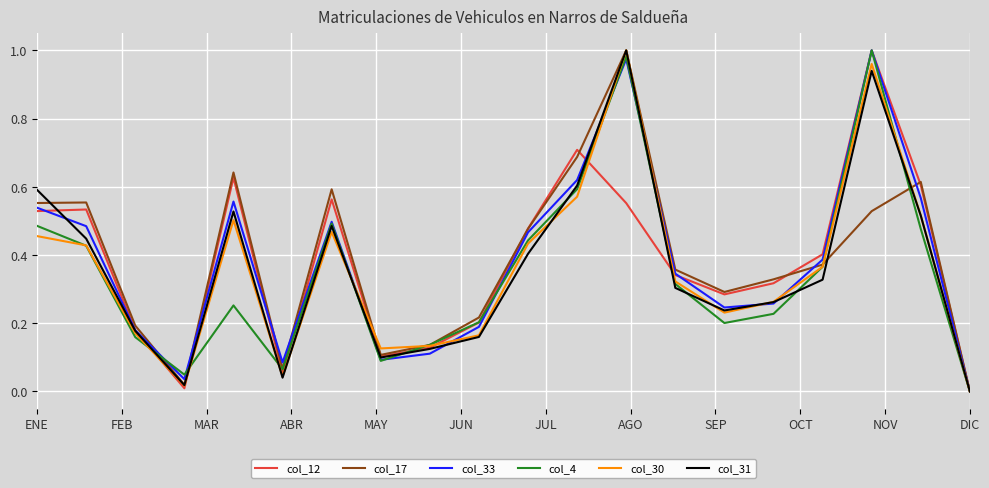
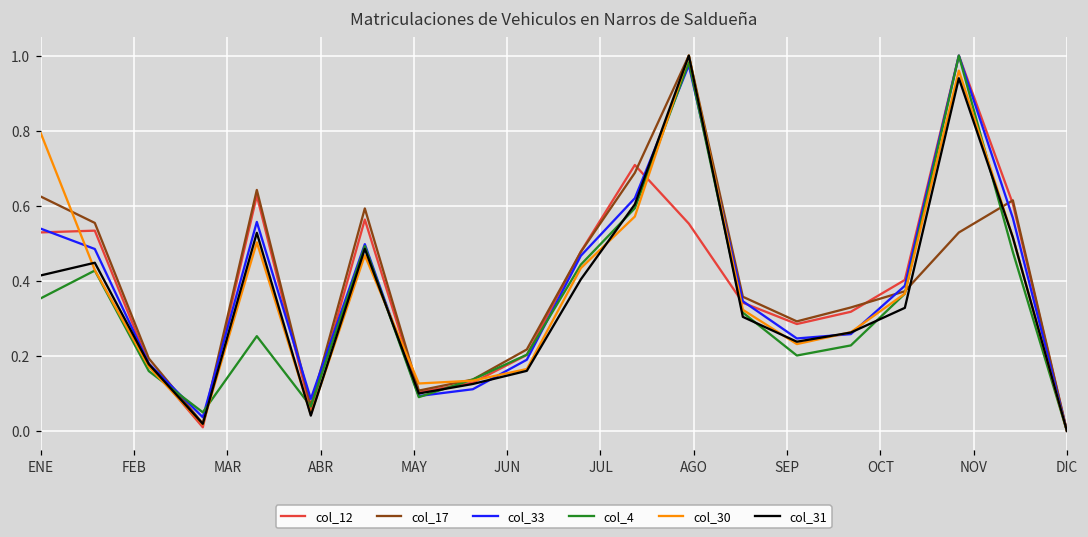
col_17, ENE: 0.55 -> 0.62
col_4, ENE: 0.49 -> 0.35
col_30, ENE: 0.46 -> 0.79
col_31, ENE: 0.59 -> 0.41
